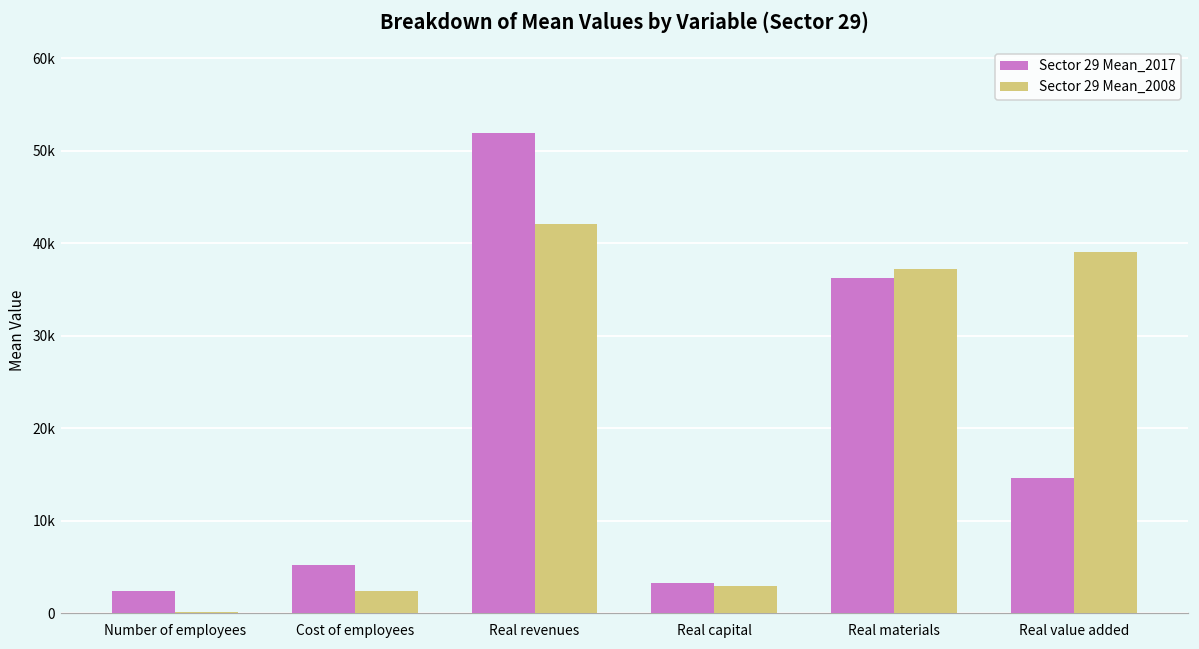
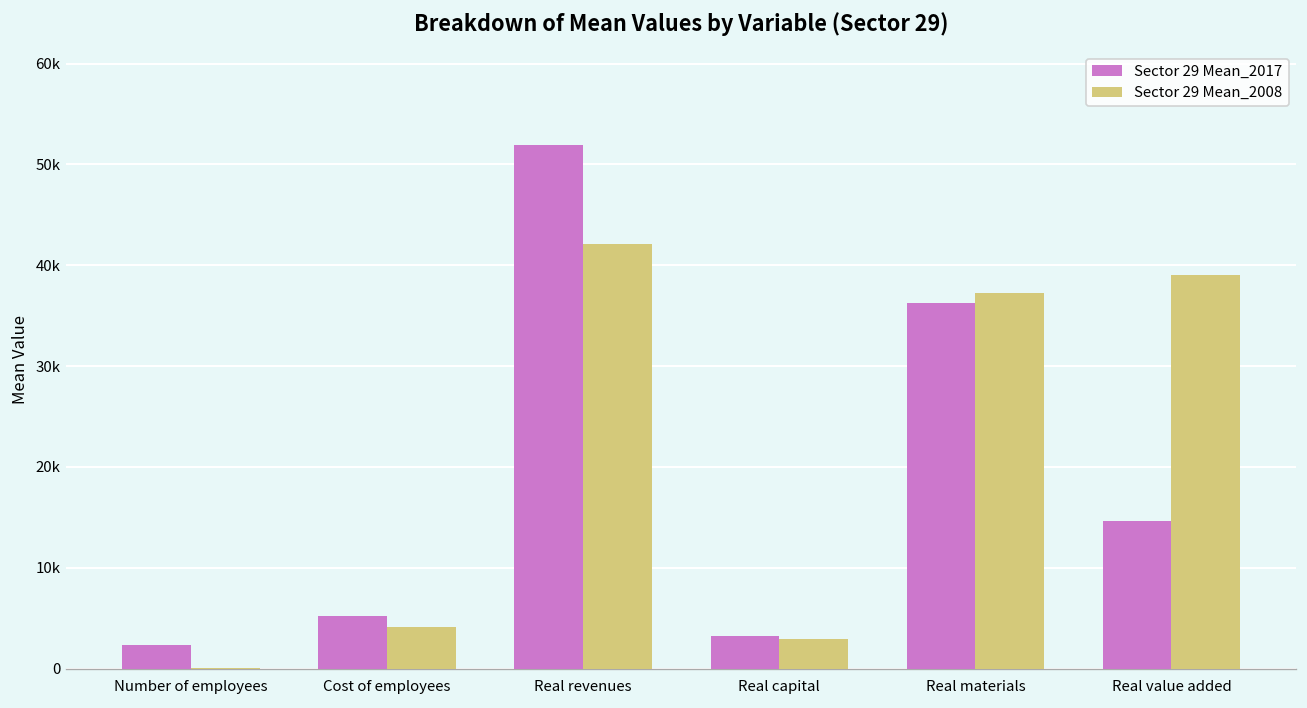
Sector 29 Mean_2008, Cost of employees: 2000 -> 4000
